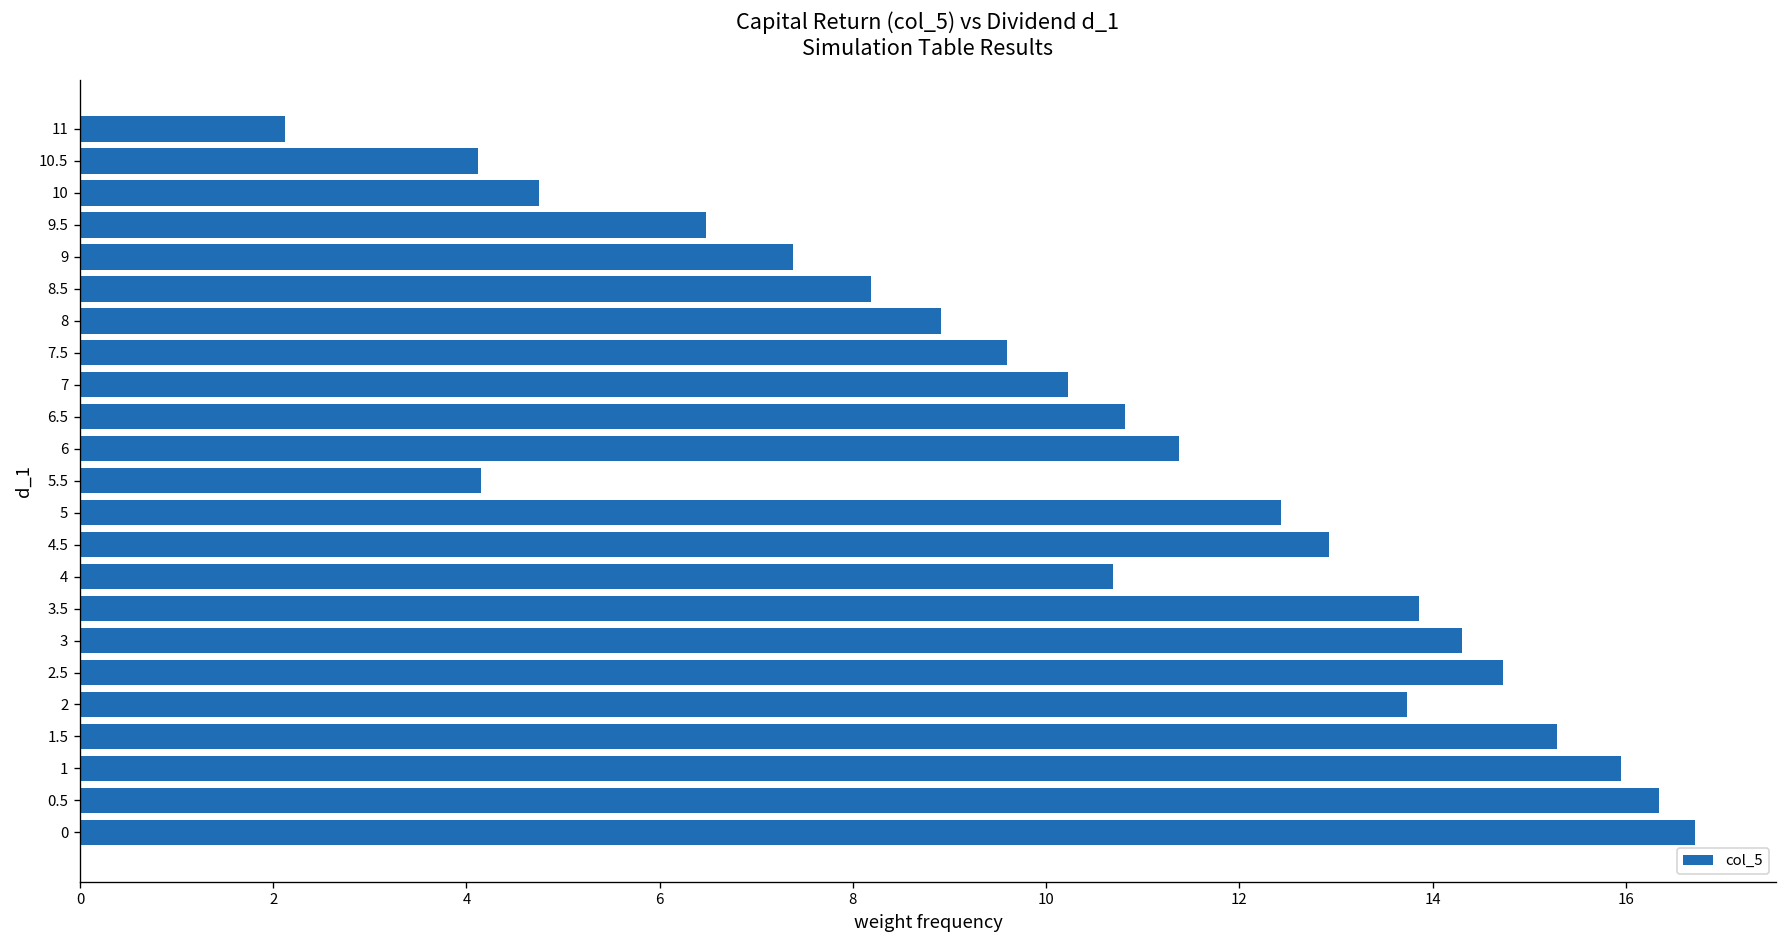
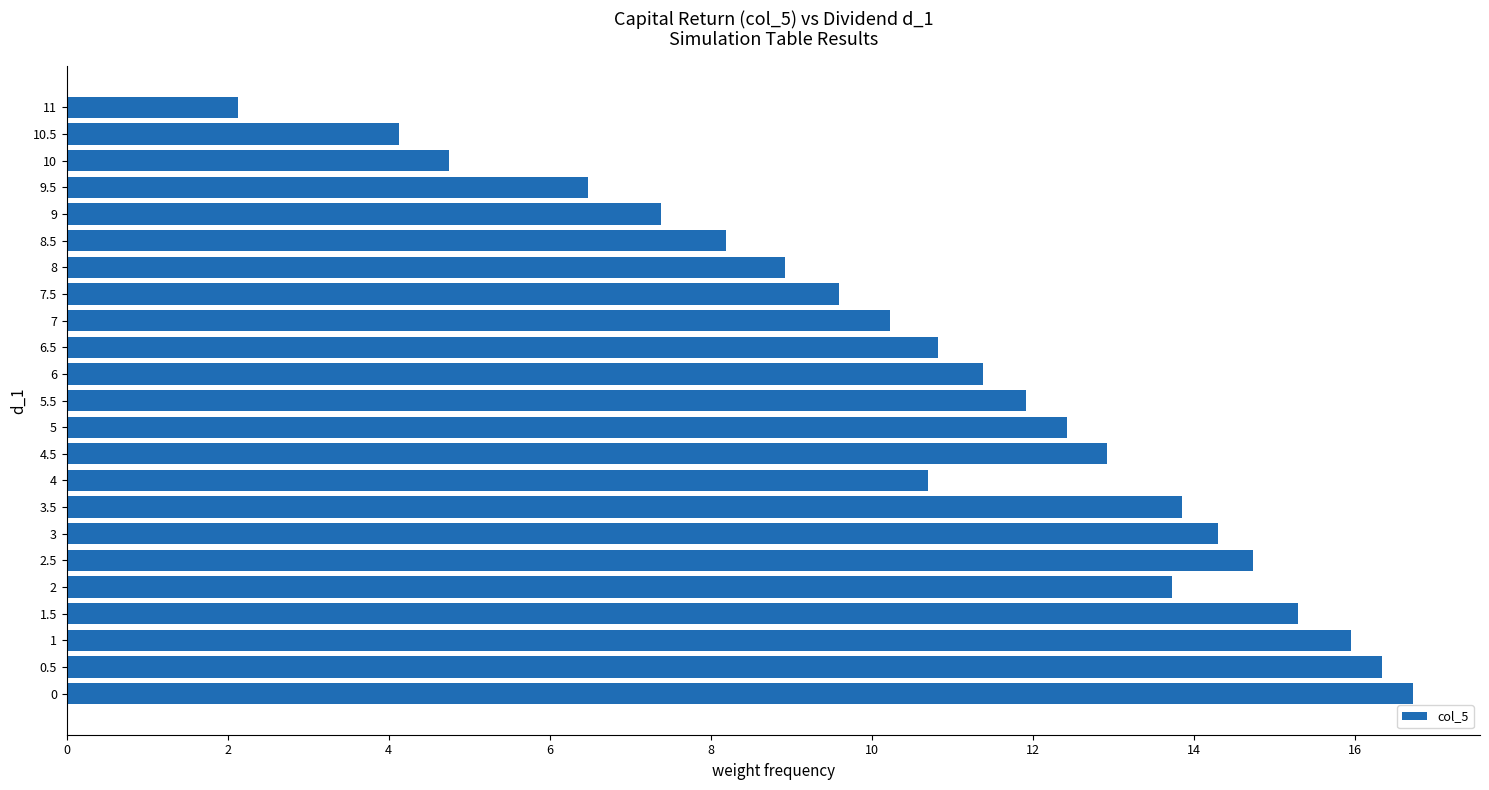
5.5: 4.2 -> 11.9
